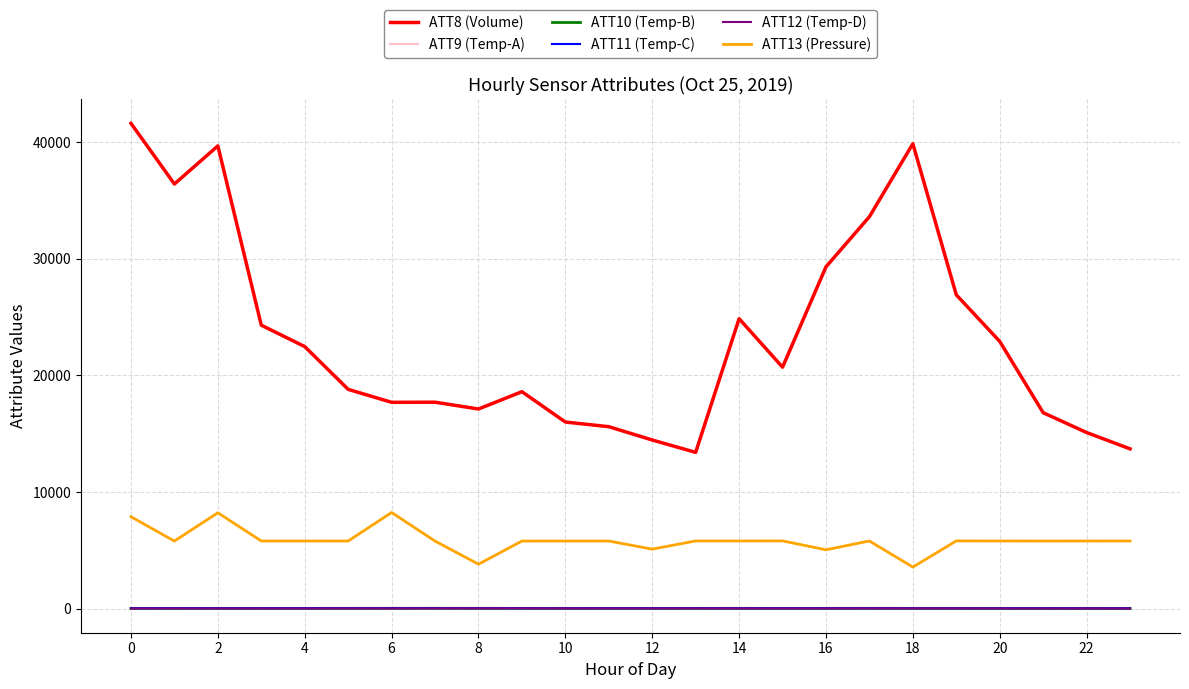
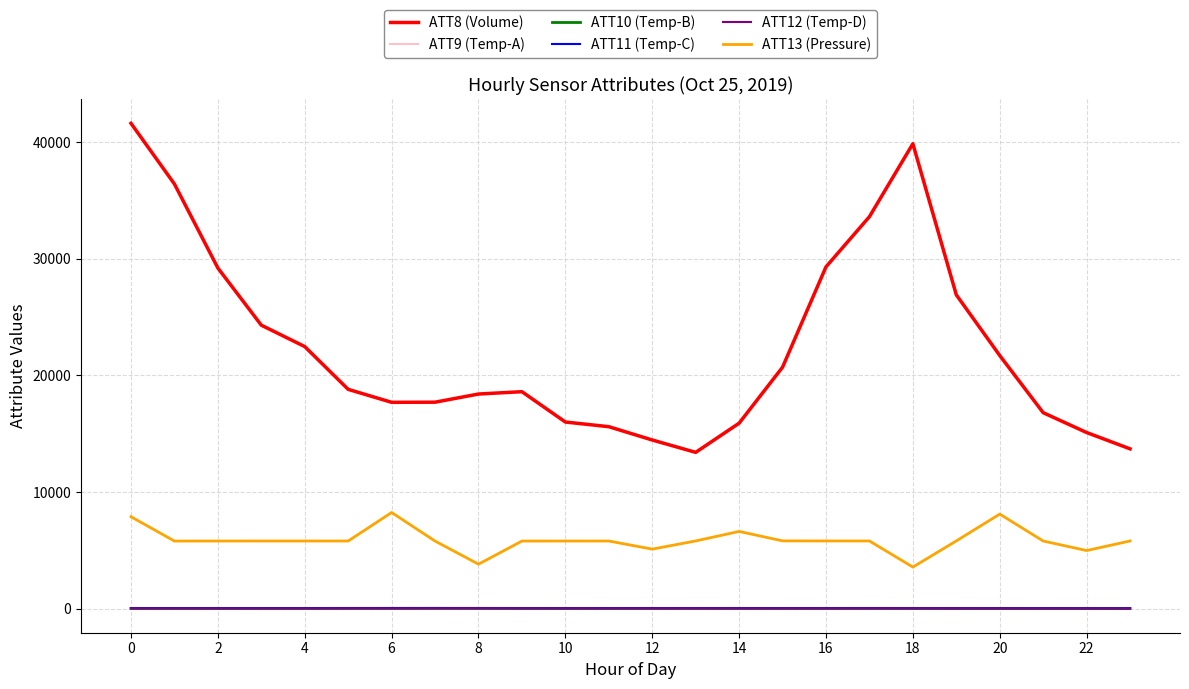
ATT8 (Volume), 2: 39700 -> 29200
ATT13 (Pressure), 2: 8200 -> 5800
ATT8 (Volume), 8: 17100 -> 18400
ATT8 (Volume), 14: 24900 -> 15900
ATT13 (Pressure), 14: 5800 -> 6600
ATT13 (Pressure), 16: 5100 -> 5800
ATT8 (Volume), 20: 22900 -> 21700
ATT13 (Pressure), 20: 5800 -> 8100
ATT13 (Pressure), 22: 5800 -> 5000
